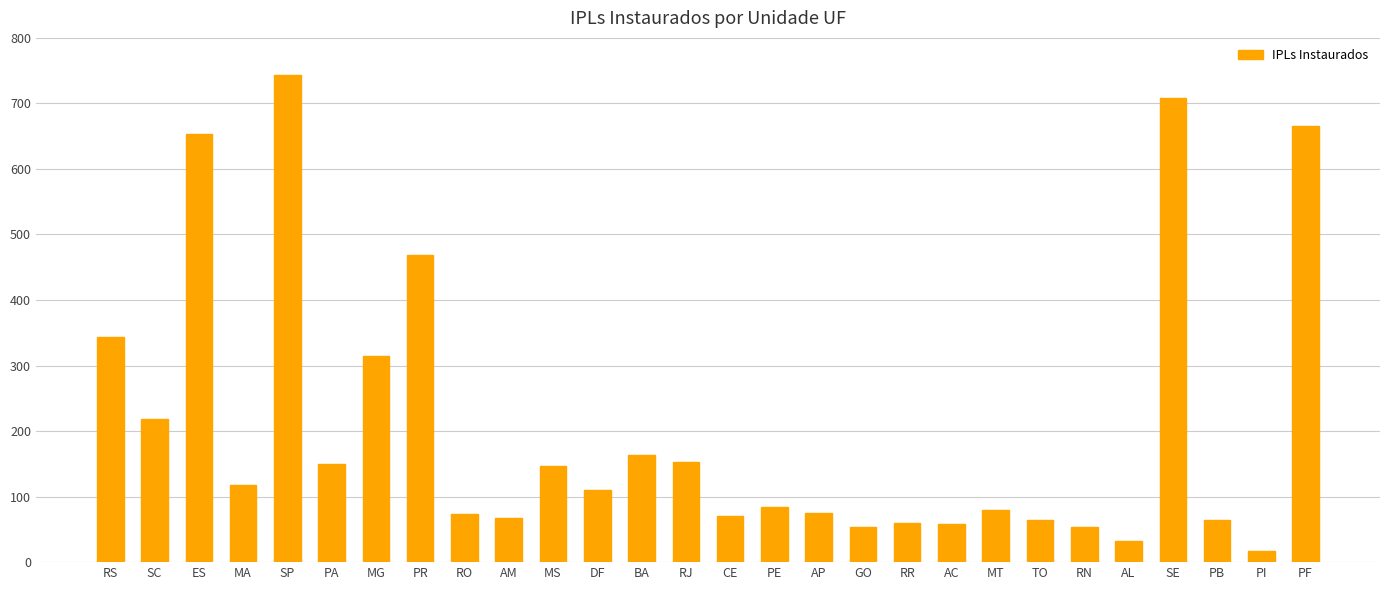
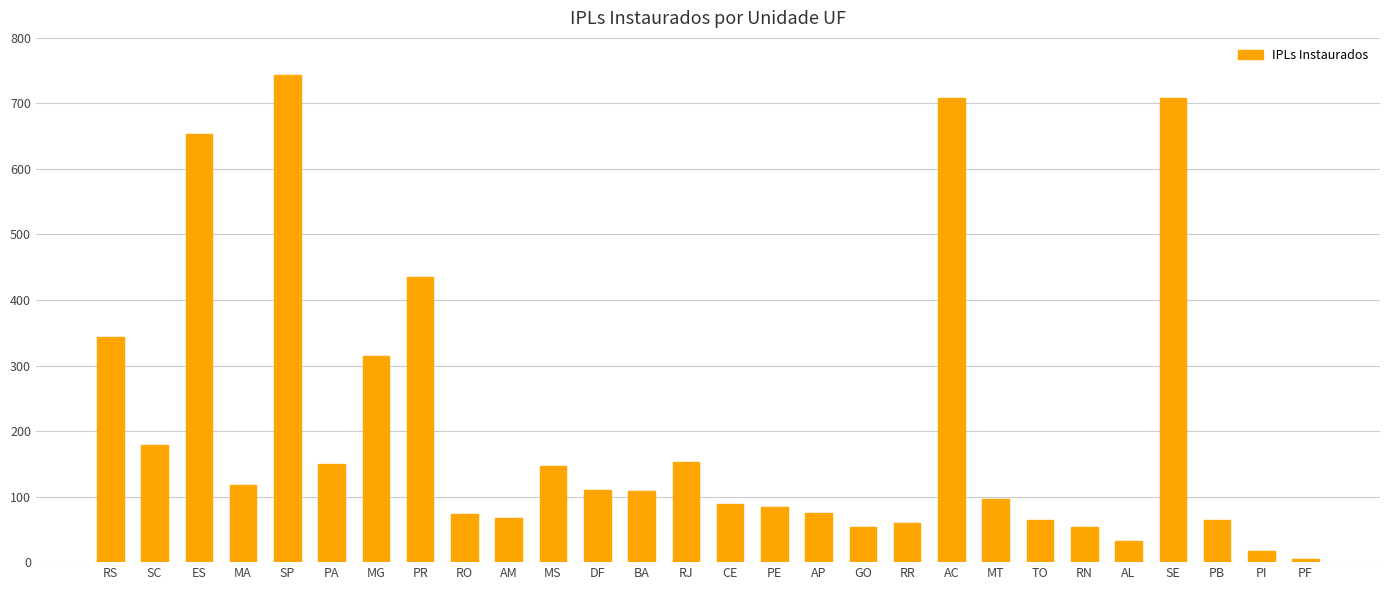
SC: 220 -> 180
PR: 470 -> 440
BA: 160 -> 110
CE: 70 -> 90
AC: 60 -> 710
MT: 80 -> 100
PF: 670 -> 10
